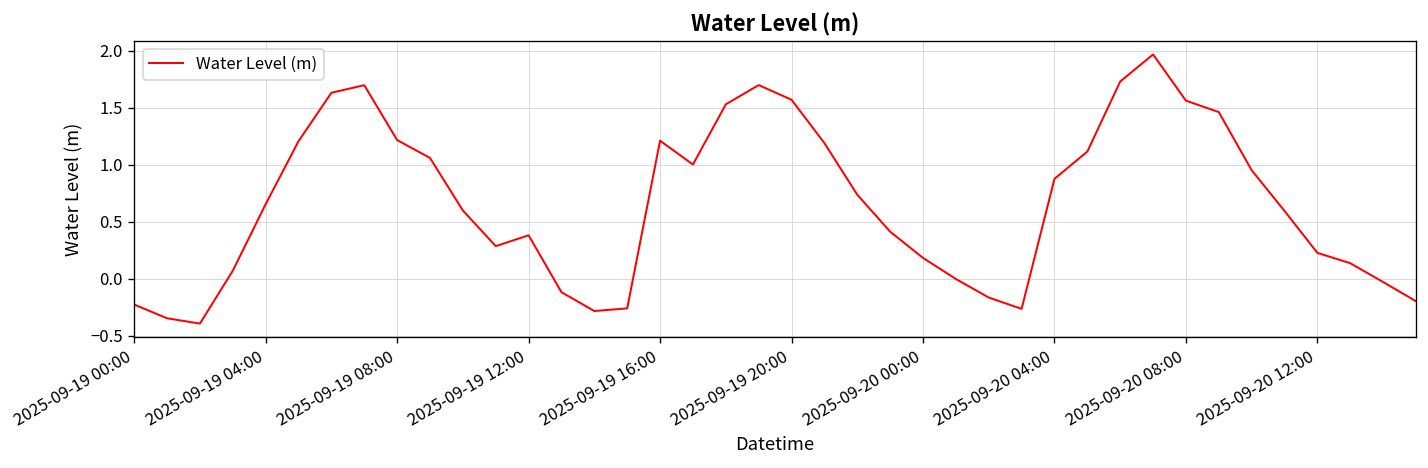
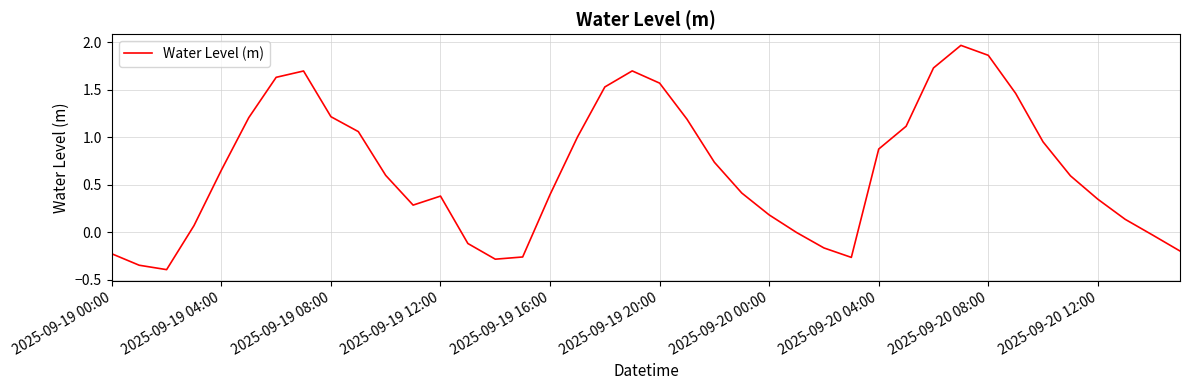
2025-09-19 16:00: 1.2 -> 0.4
2025-09-20 08:00: 1.6 -> 1.9
2025-09-20 12:00: 0.2 -> 0.3
